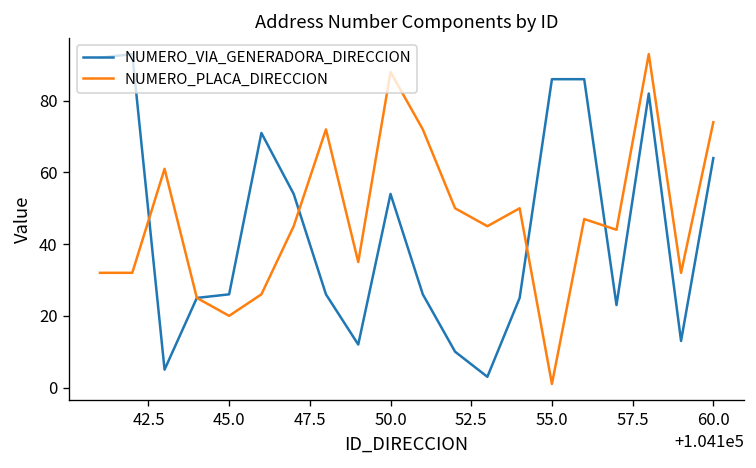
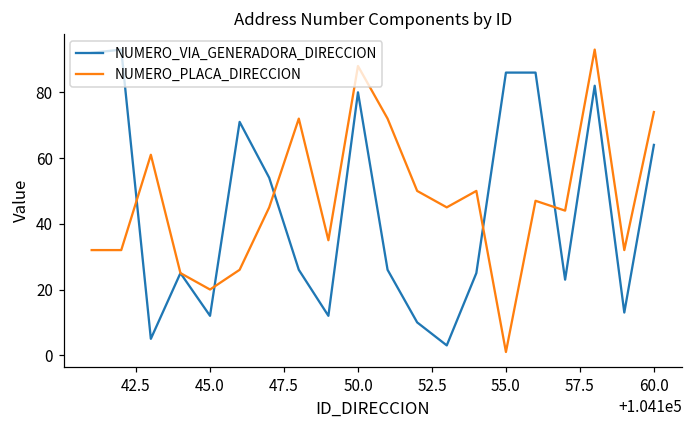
NUMERO_VIA_GENERADORA_DIRECCION, 45.0: 26 -> 12
NUMERO_VIA_GENERADORA_DIRECCION, 50.0: 54 -> 80
